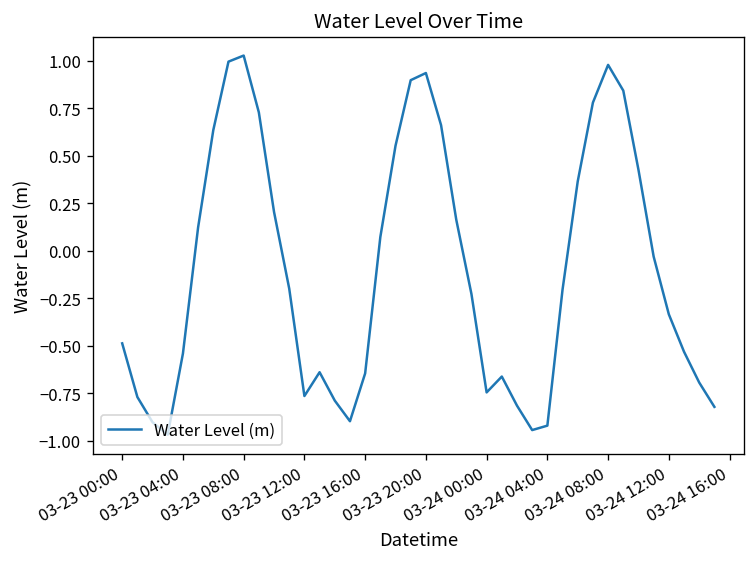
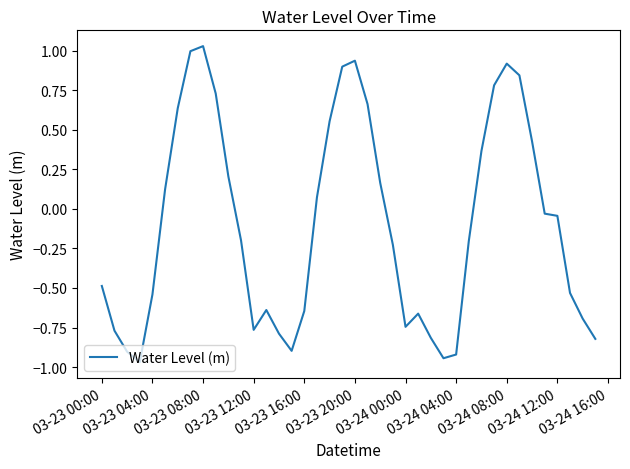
03-24 08:00: 0.98 -> 0.92
03-24 12:00: -0.33 -> -0.04
